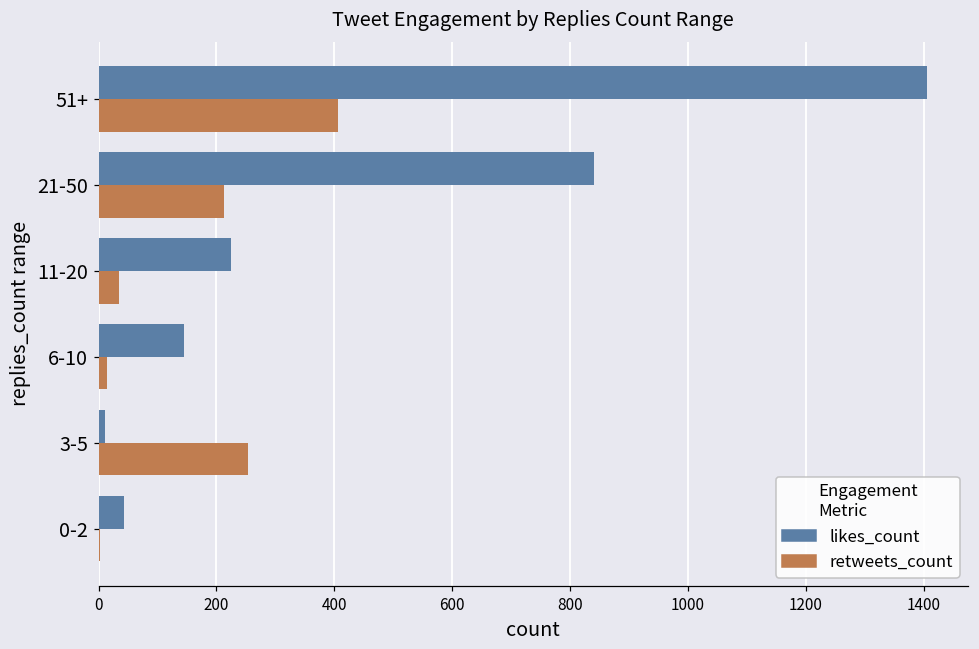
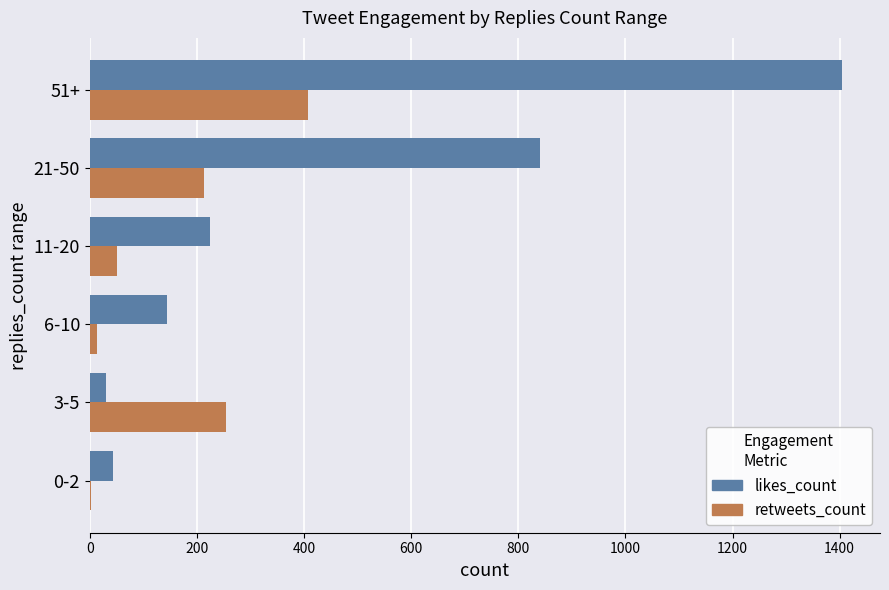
retweets_count, 11-20: 40 -> 50
likes_count, 3-5: 10 -> 30
